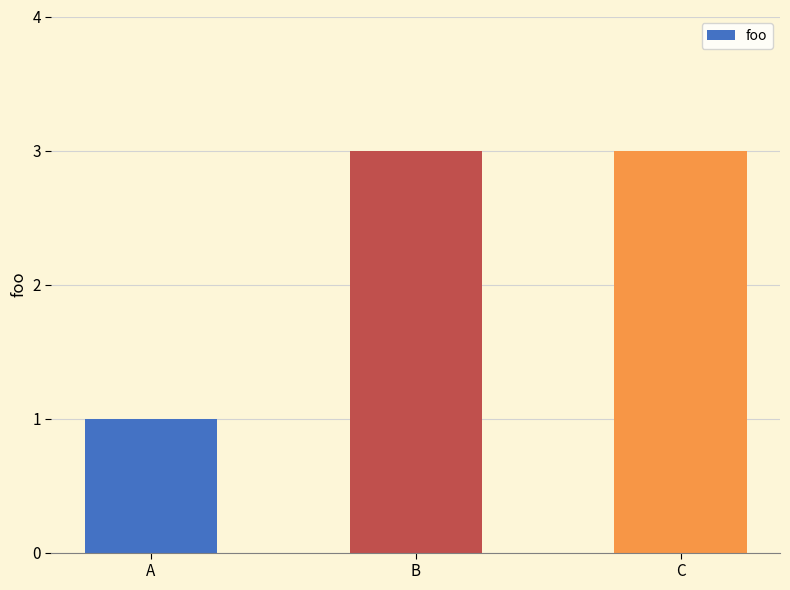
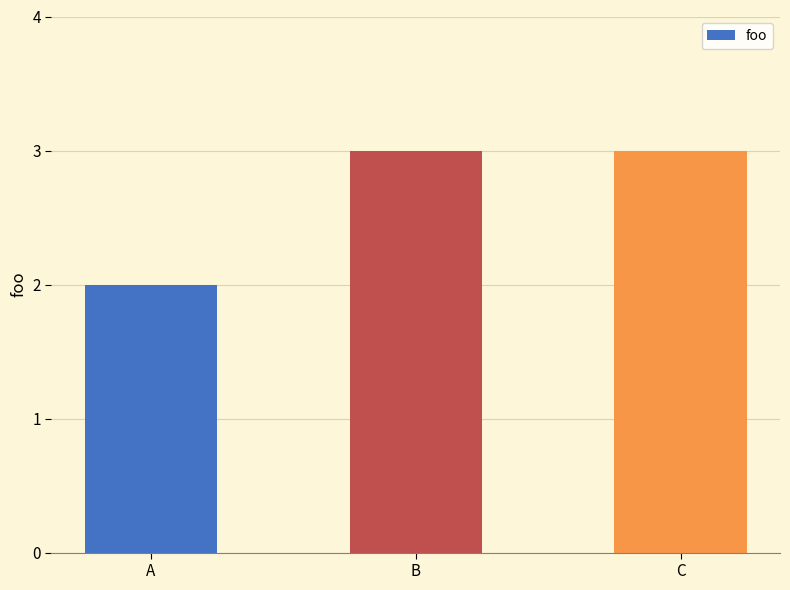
A: 1 -> 2
